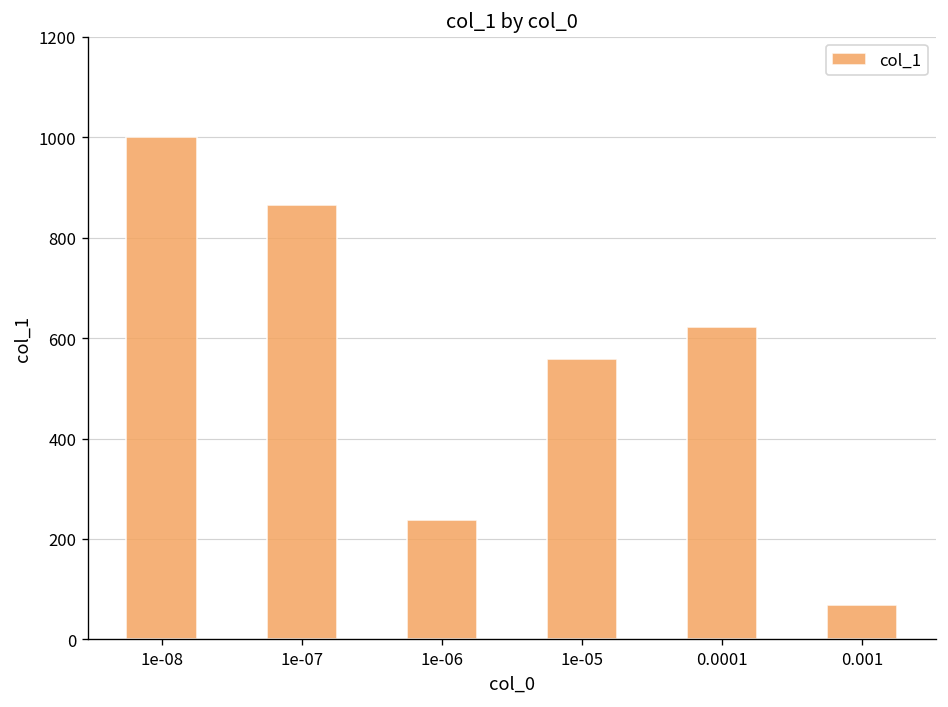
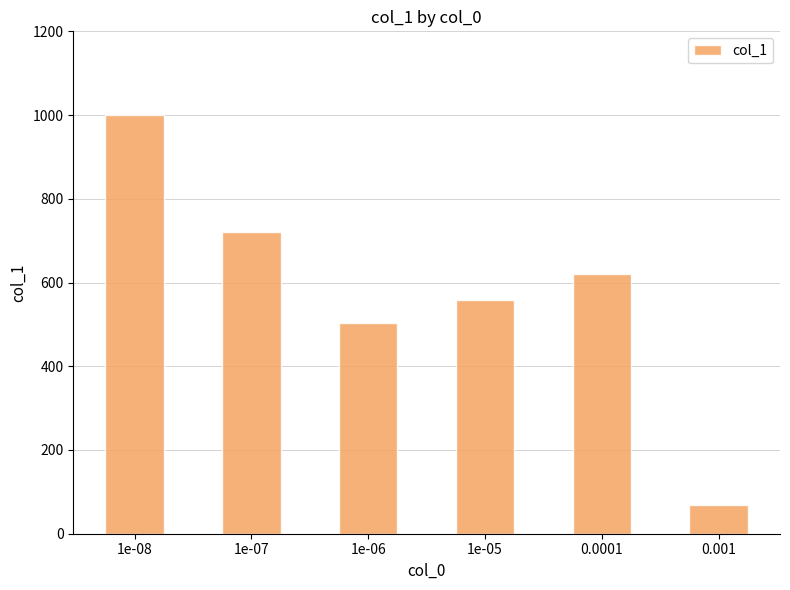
1e-07: 860 -> 720
1e-06: 240 -> 500
